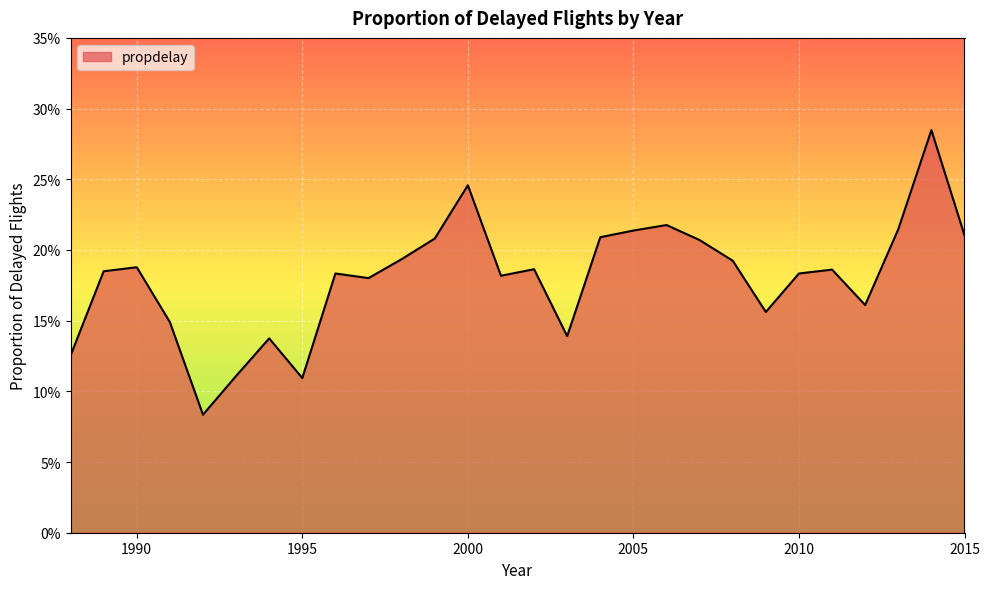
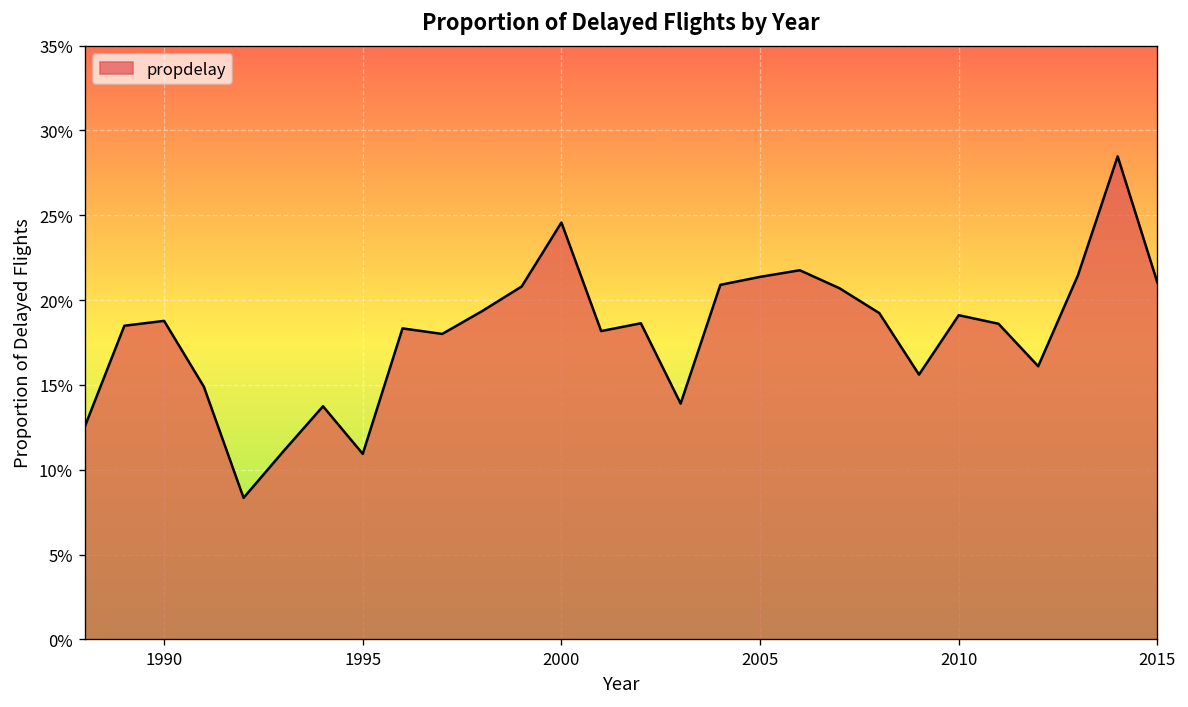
2010: 18.3% -> 19.1%
